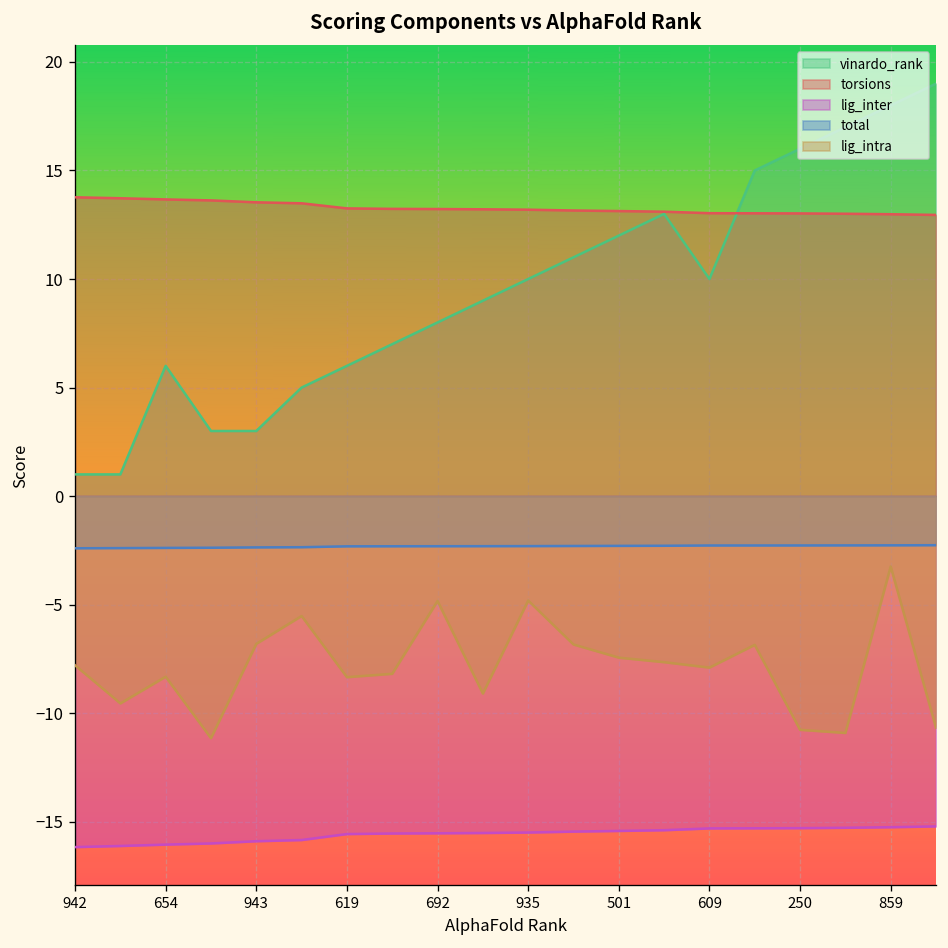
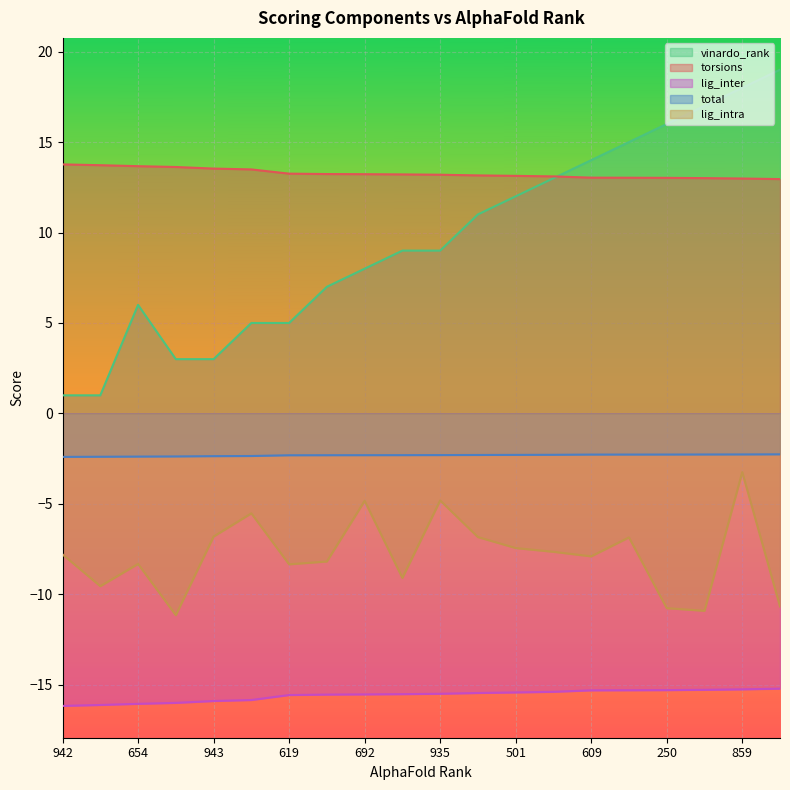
vinardo_rank, 619: 6 -> 5
vinardo_rank, 935: 10 -> 9
vinardo_rank, 609: 10 -> 14
